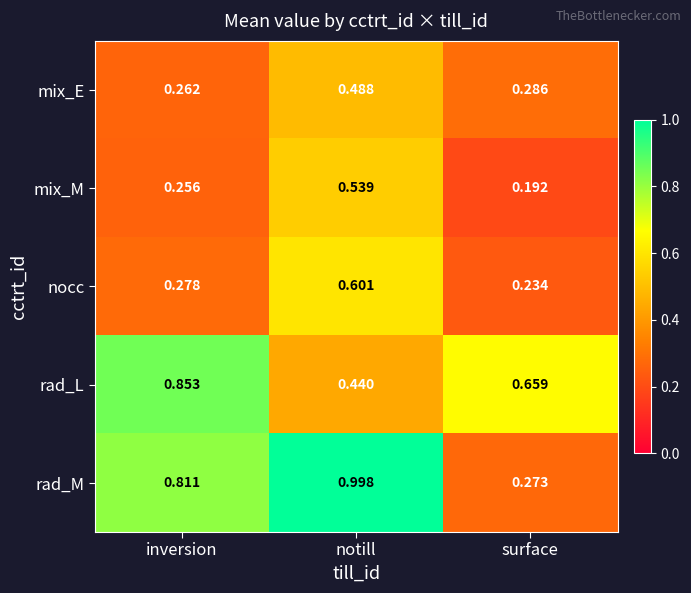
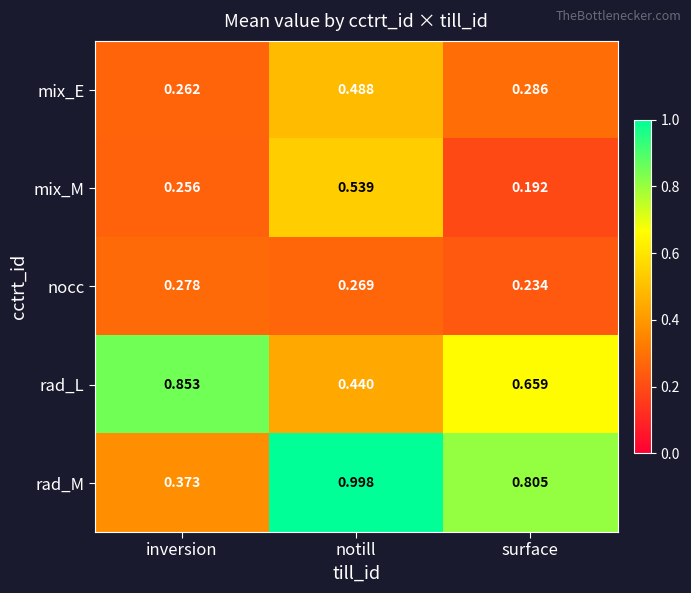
nocc, notill: 0.601 -> 0.269
rad_M, inversion: 0.811 -> 0.373
rad_M, surface: 0.273 -> 0.805
